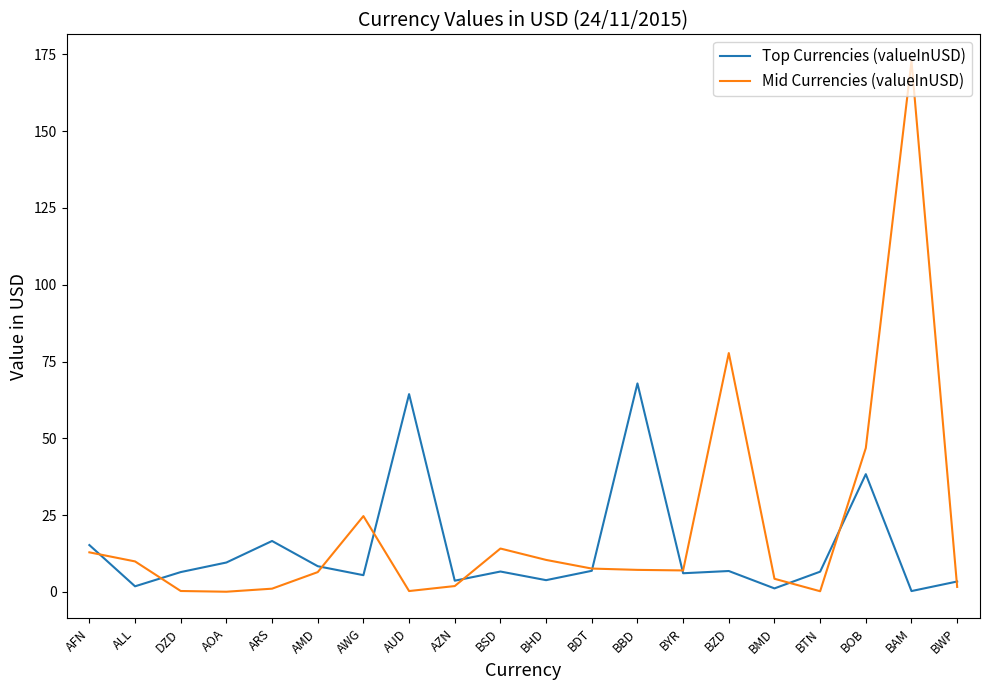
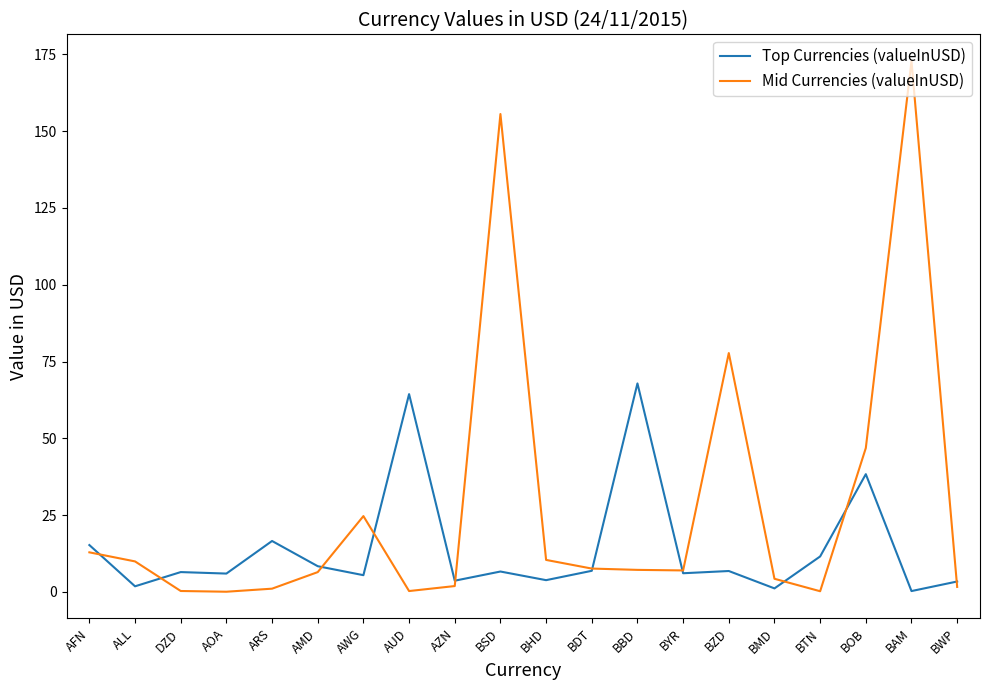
Top Currencies (valueInUSD), AOA: 10 -> 6
Mid Currencies (valueInUSD), BSD: 14 -> 156
Top Currencies (valueInUSD), BTN: 7 -> 12
